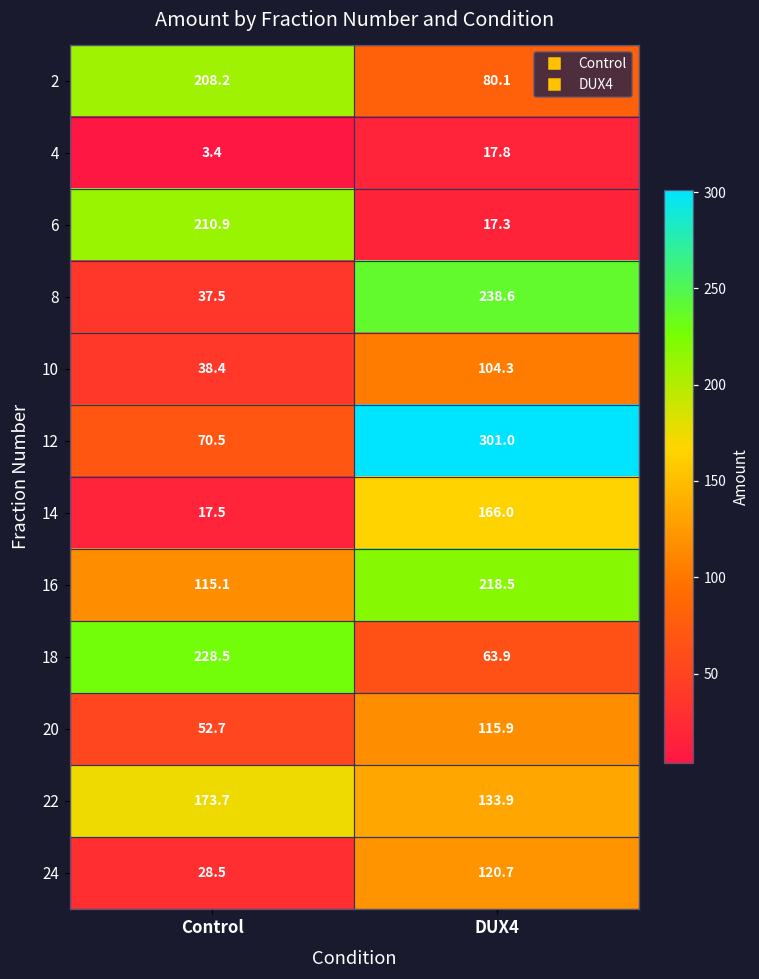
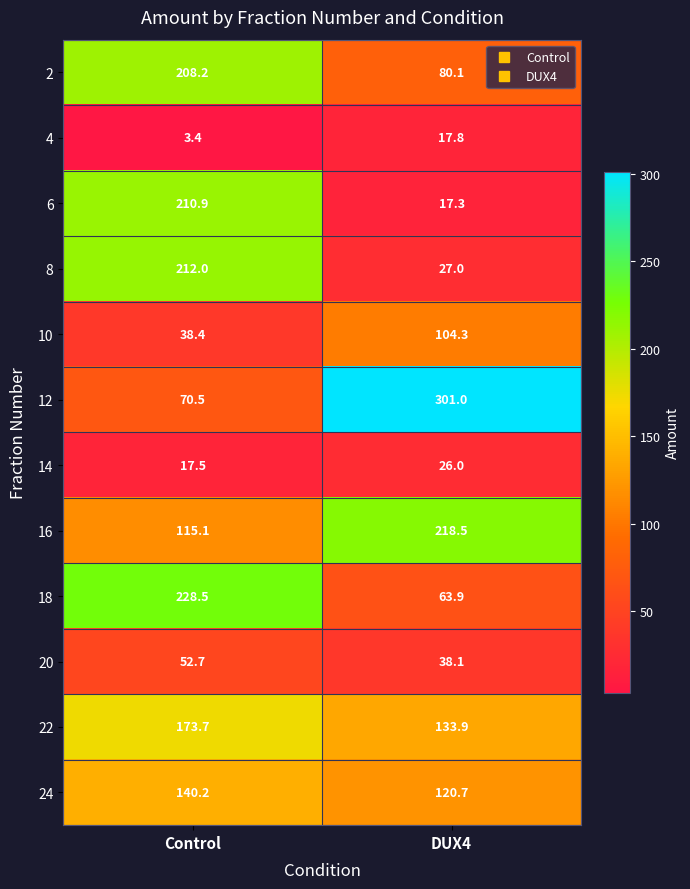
8, Control: 37.5 -> 212.0
8, DUX4: 238.6 -> 27.0
14, DUX4: 166.0 -> 26.0
20, DUX4: 115.9 -> 38.1
24, Control: 28.5 -> 140.2
